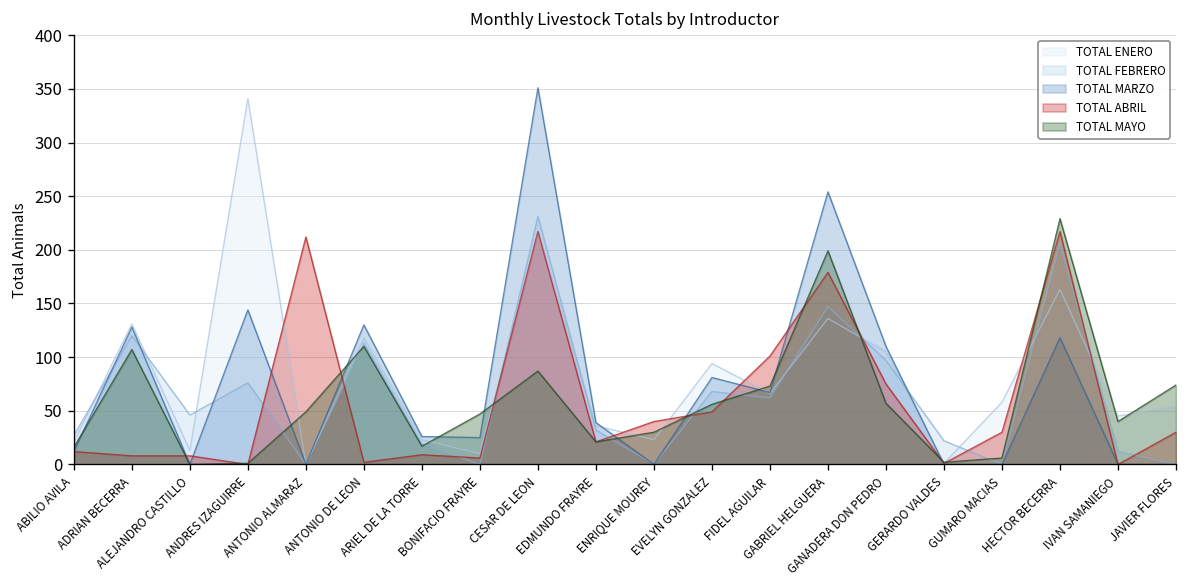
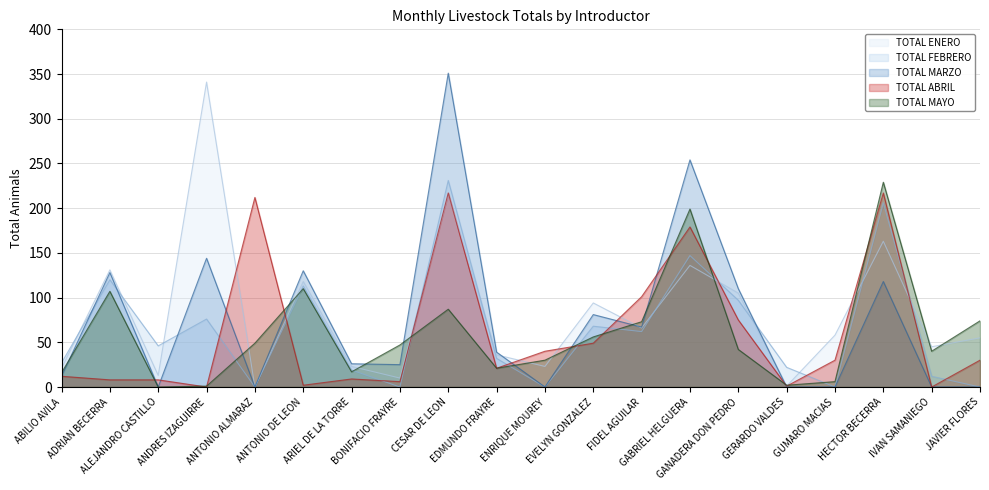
TOTAL MAYO, GANADERA DON PEDRO: 60 -> 40
